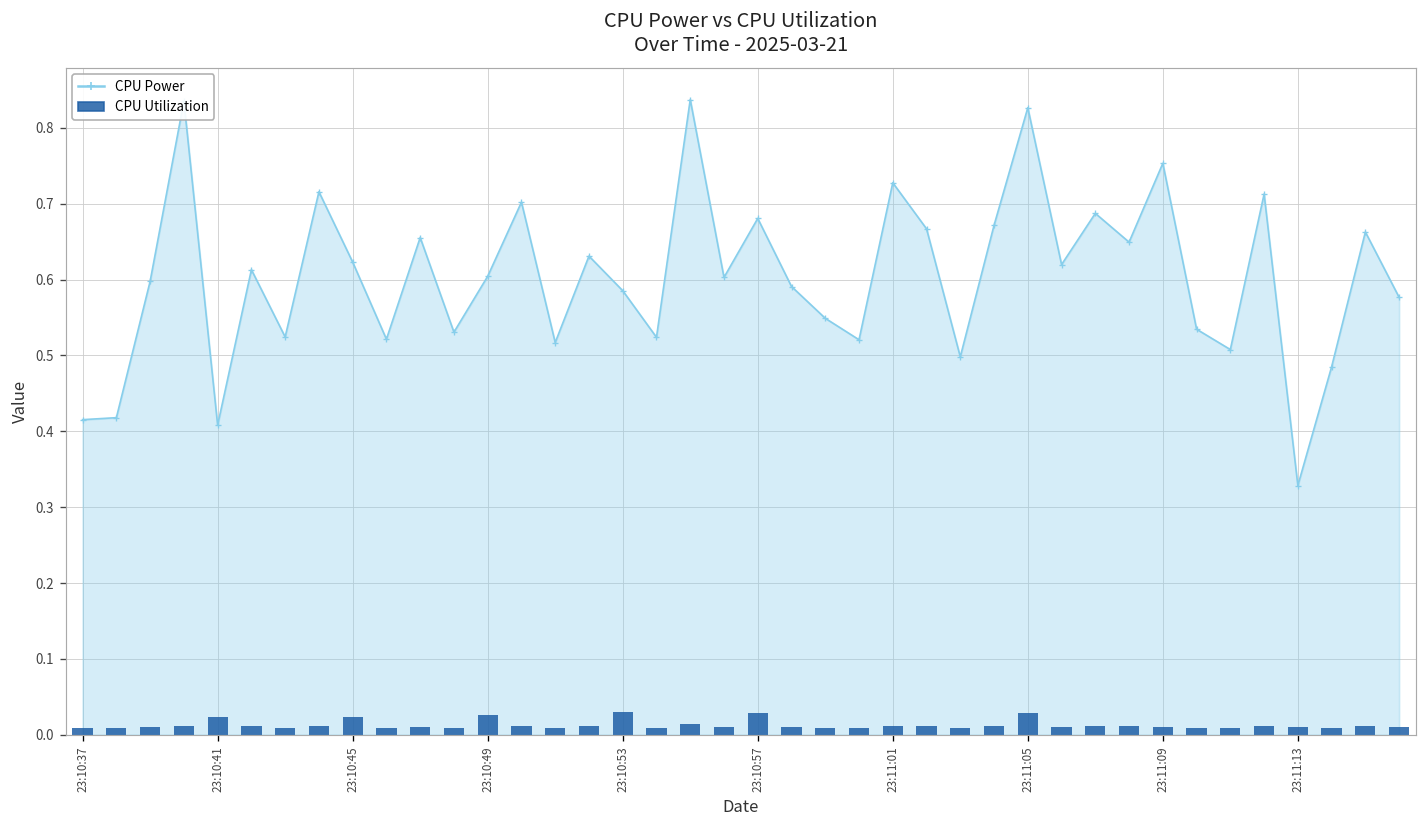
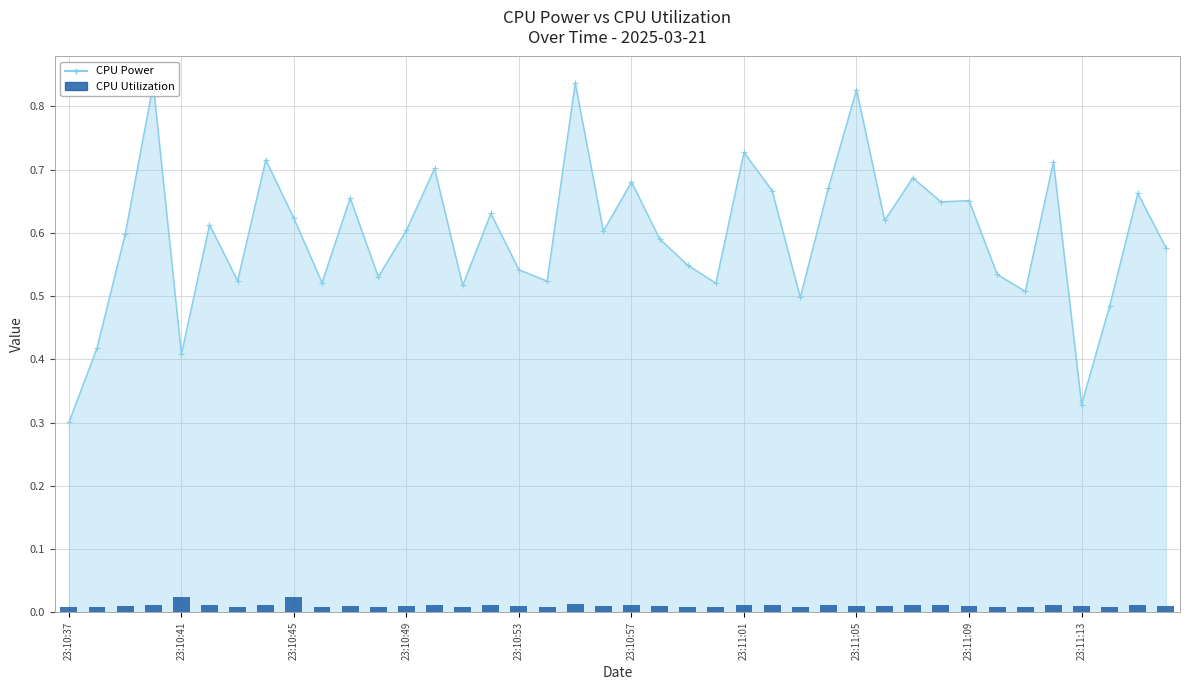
CPU Power, 23:10:37: 0.42 -> 0.30
CPU Utilization, 23:10:49: 0.03 -> 0.01
CPU Power, 23:10:53: 0.59 -> 0.54
CPU Utilization, 23:10:53: 0.03 -> 0.01
CPU Utilization, 23:10:57: 0.03 -> 0.01
CPU Utilization, 23:11:05: 0.03 -> 0.01
CPU Power, 23:11:09: 0.75 -> 0.65
